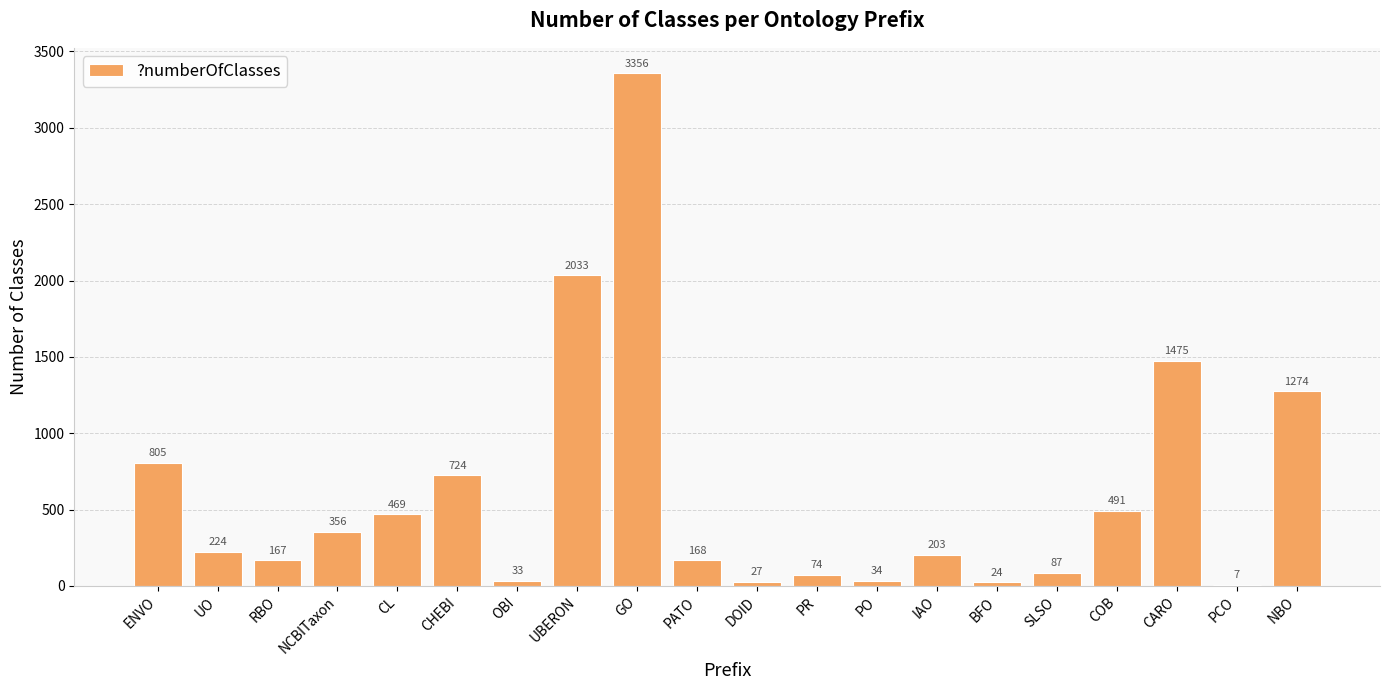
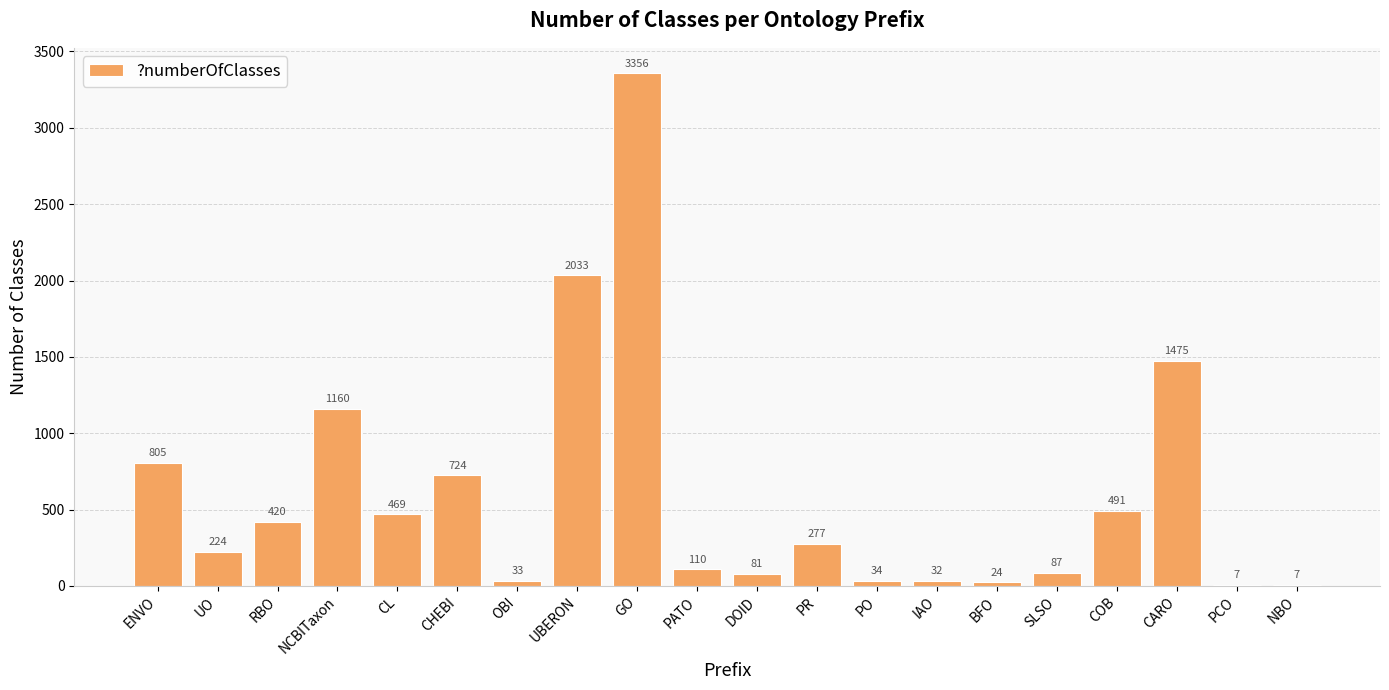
RBO: 167 -> 420
NCBITaxon: 356 -> 1160
PATO: 168 -> 110
DOID: 27 -> 81
PR: 74 -> 277
IAO: 203 -> 32
NBO: 1274 -> 7
